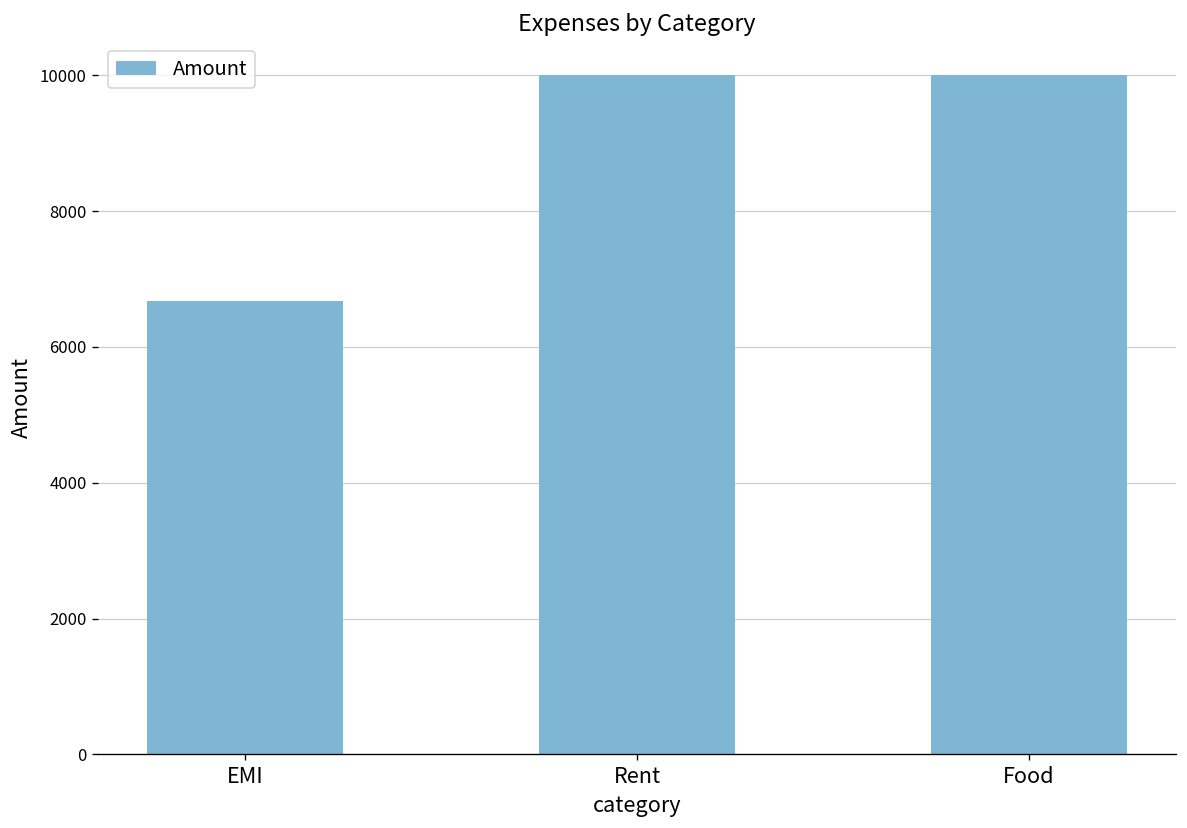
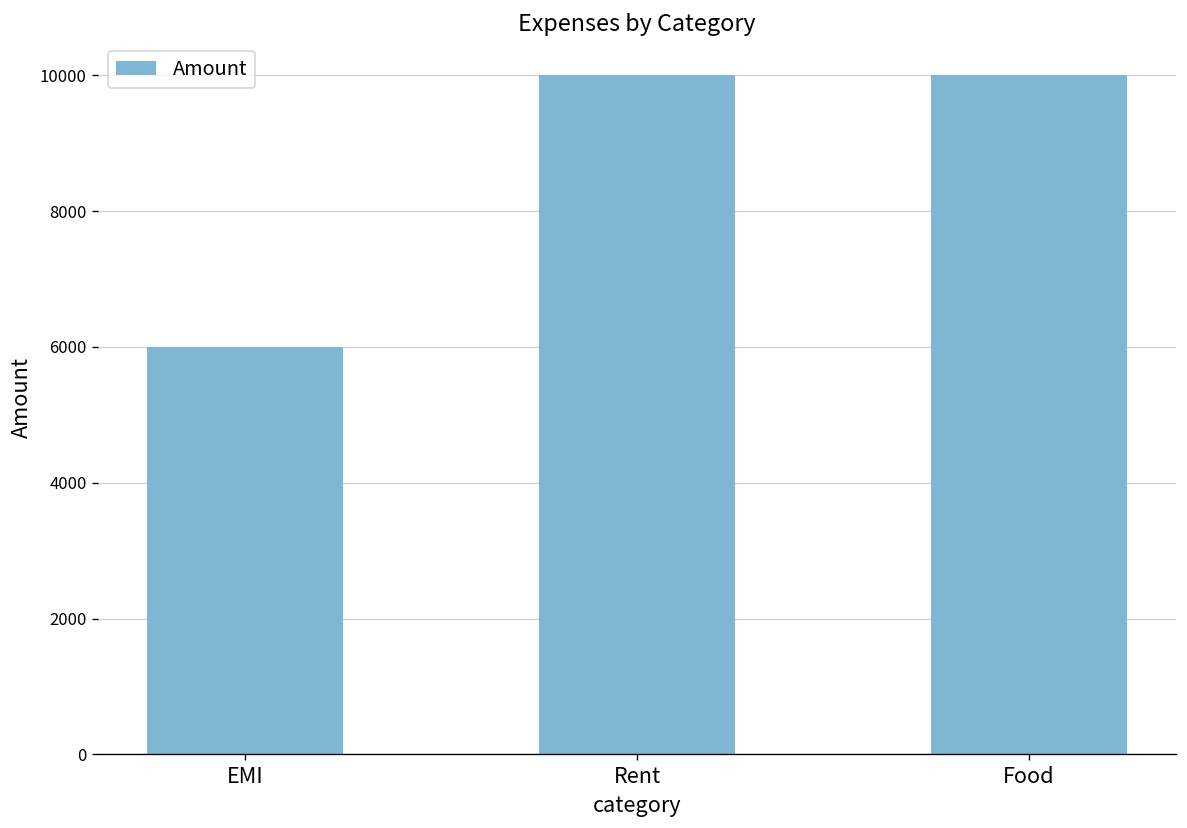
EMI: 6700 -> 6000
